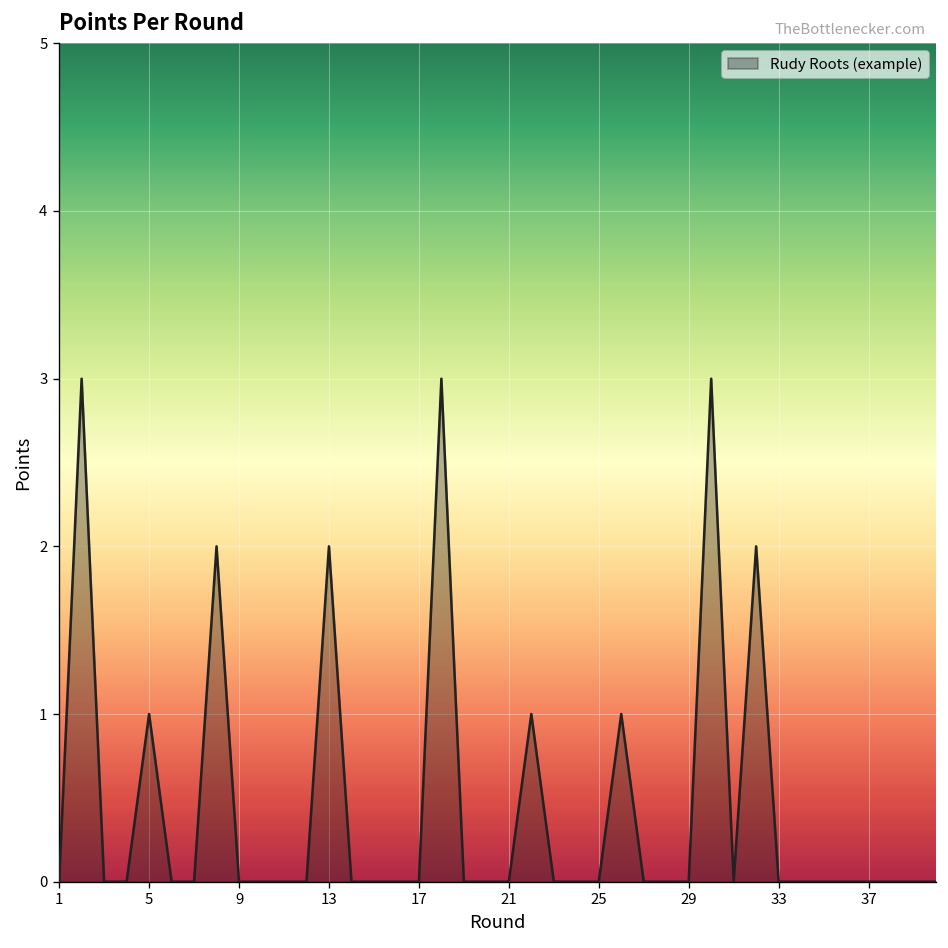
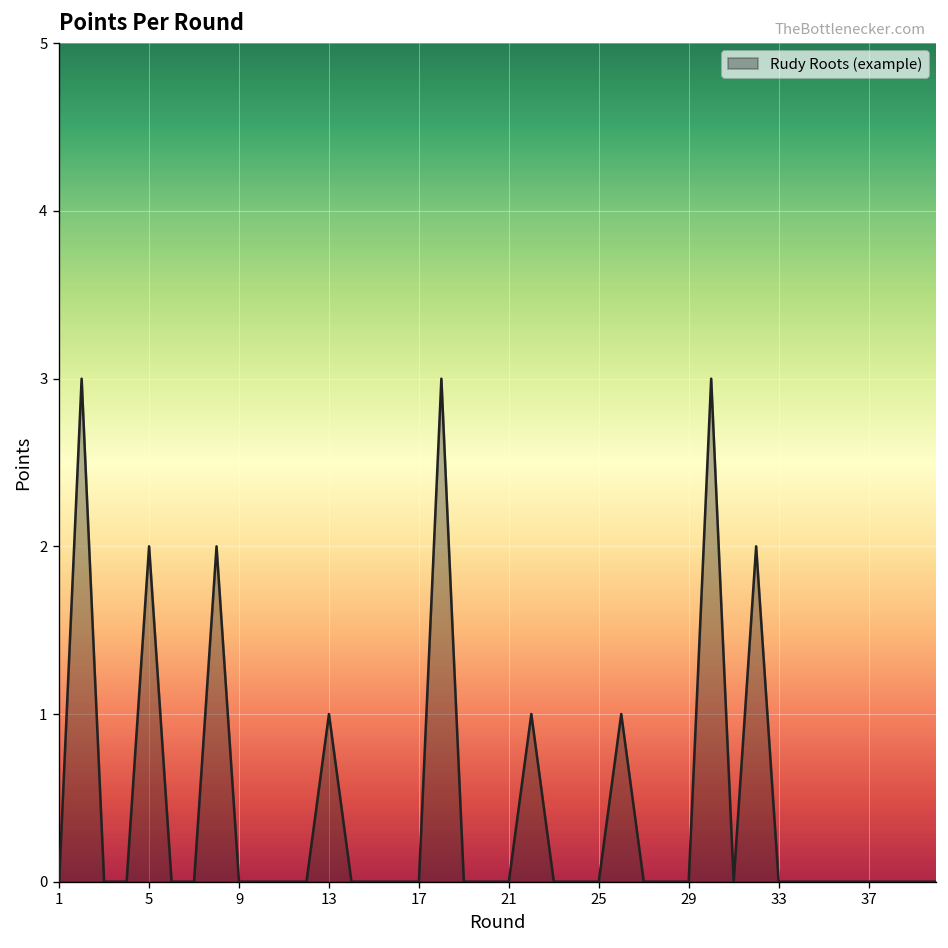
5: 1 -> 2
13: 2 -> 1
